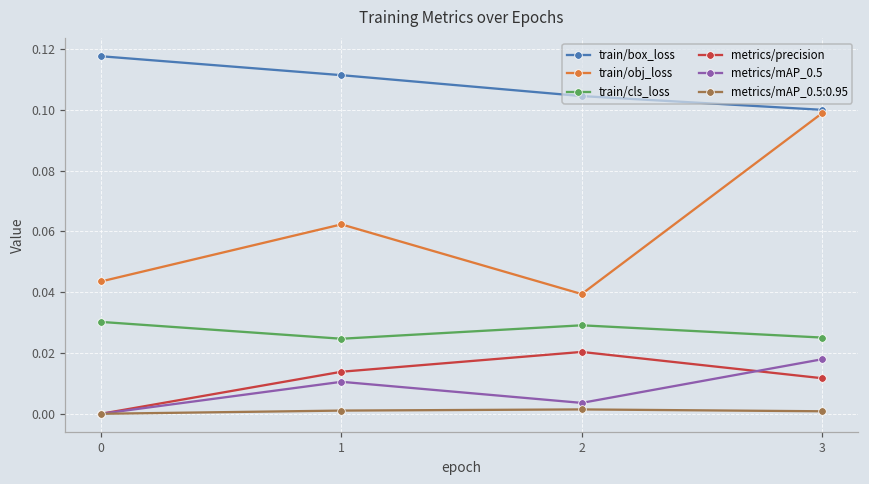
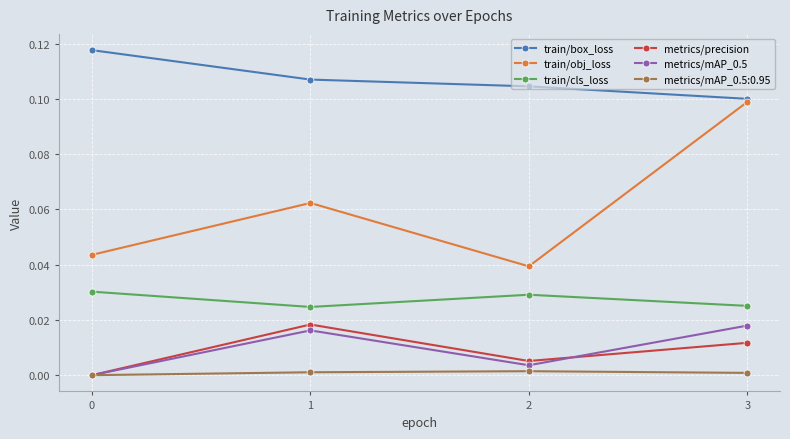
train/box_loss, 1: 0.111 -> 0.107
metrics/precision, 1: 0.014 -> 0.018
metrics/mAP_0.5, 1: 0.011 -> 0.016
metrics/precision, 2: 0.020 -> 0.005
